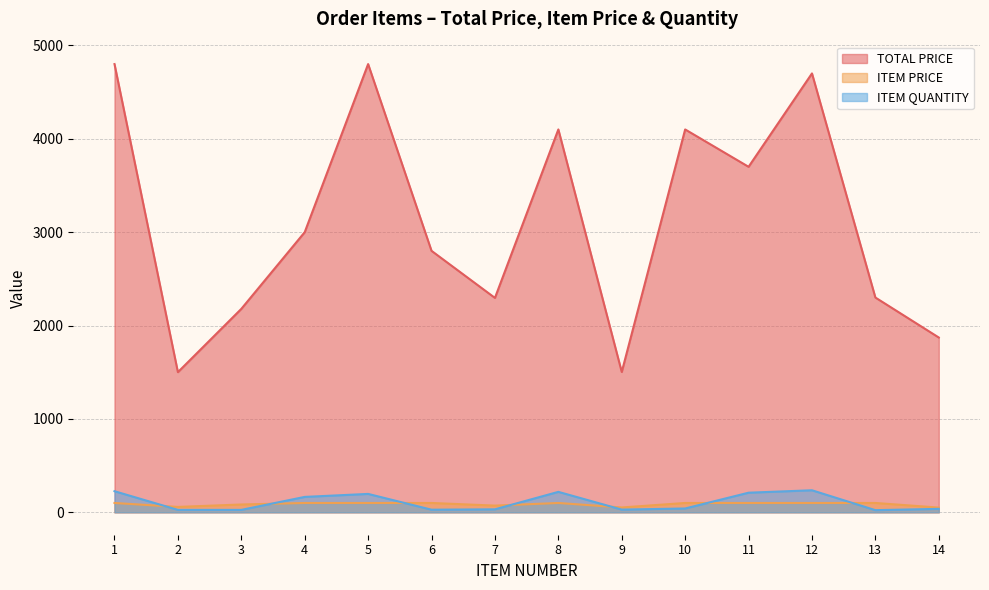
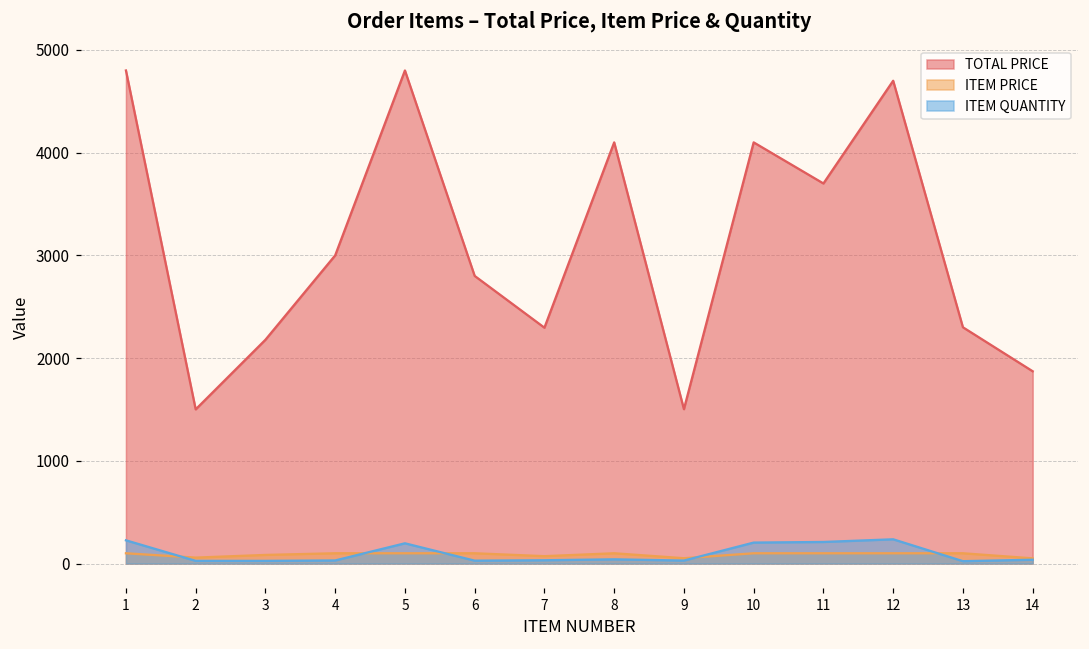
ITEM QUANTITY, 4: 200 -> 0
ITEM QUANTITY, 8: 200 -> 0
ITEM QUANTITY, 10: 0 -> 200
